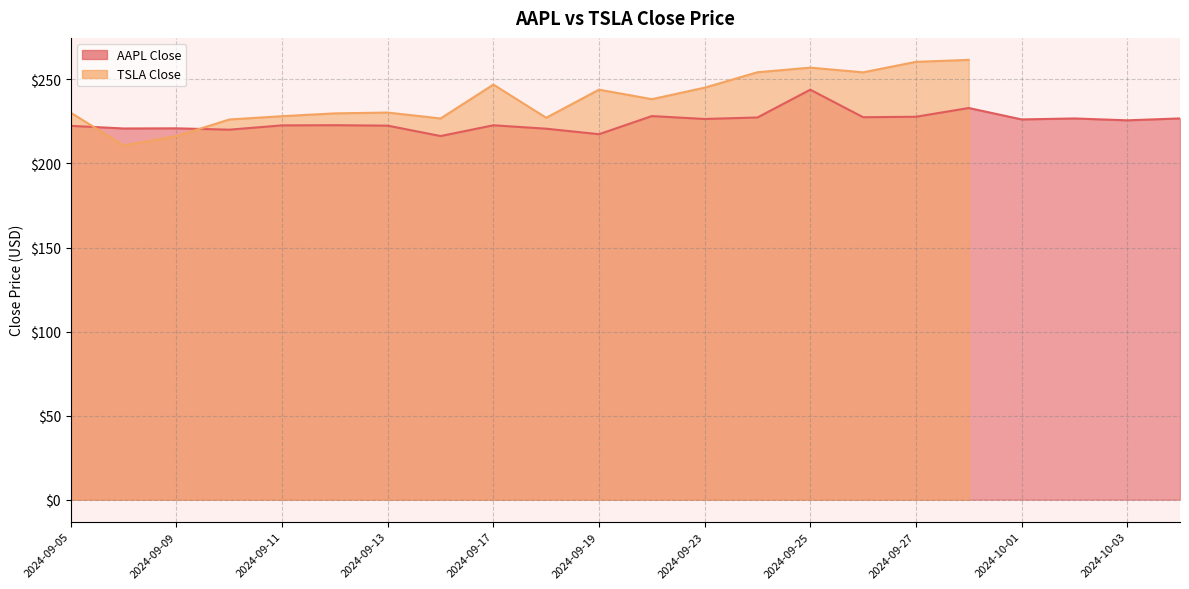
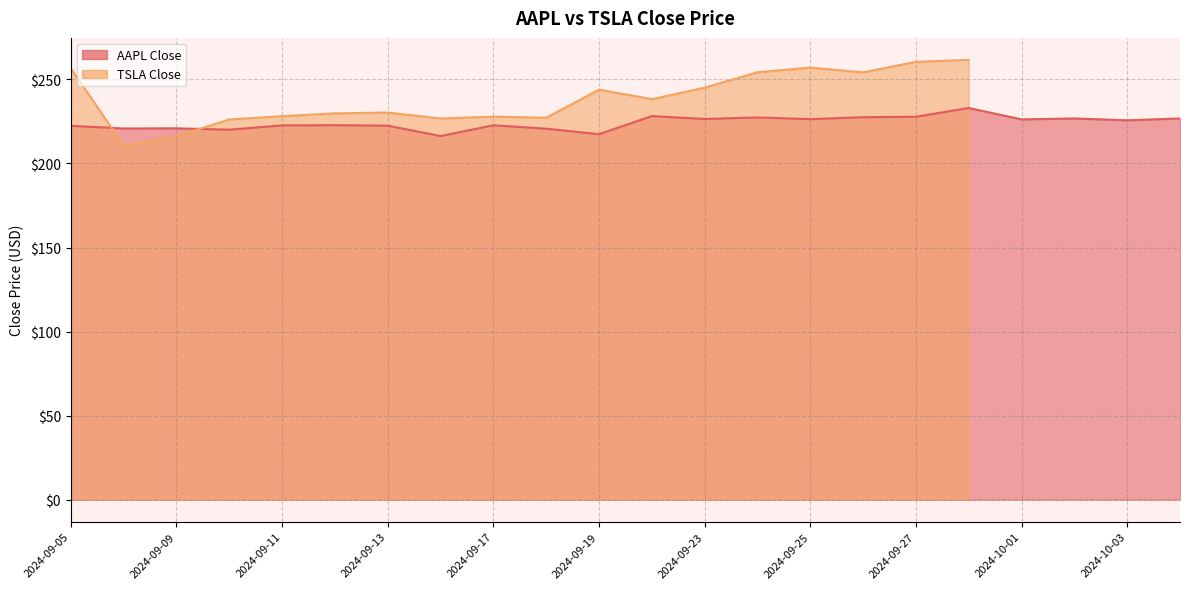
TSLA Close, 2024-09-05: $230 -> $257
TSLA Close, 2024-09-17: $247 -> $228
AAPL Close, 2024-09-25: $244 -> $226
